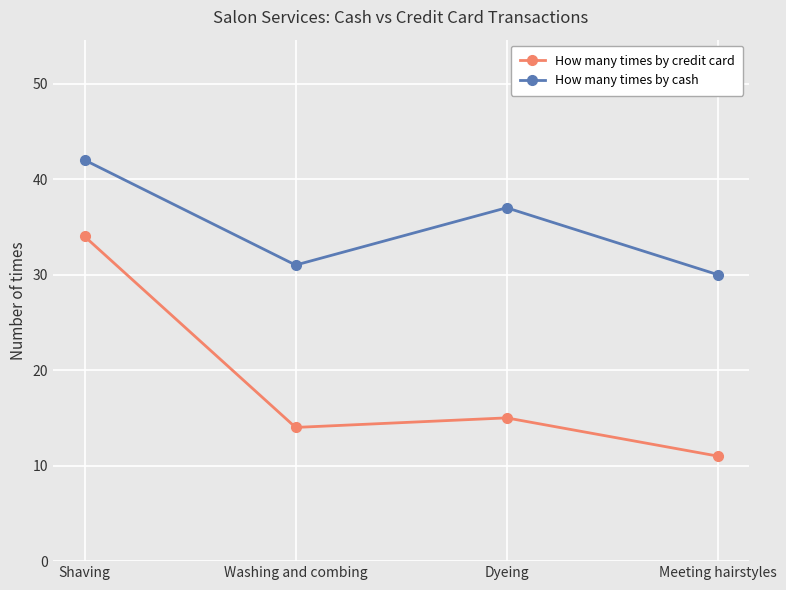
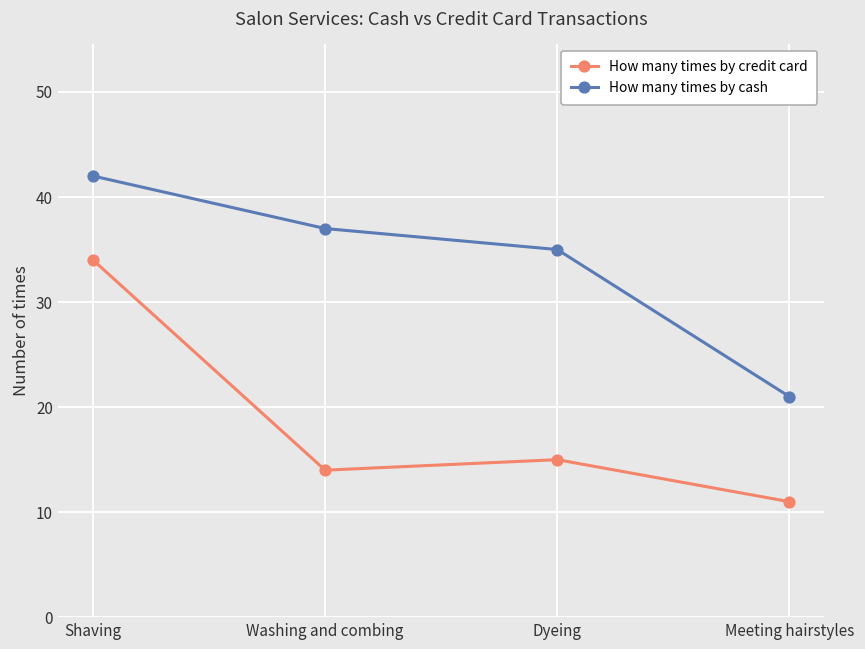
How many times by cash, Washing and combing: 31 -> 37
How many times by cash, Dyeing: 37 -> 35
How many times by cash, Meeting hairstyles: 30 -> 21
